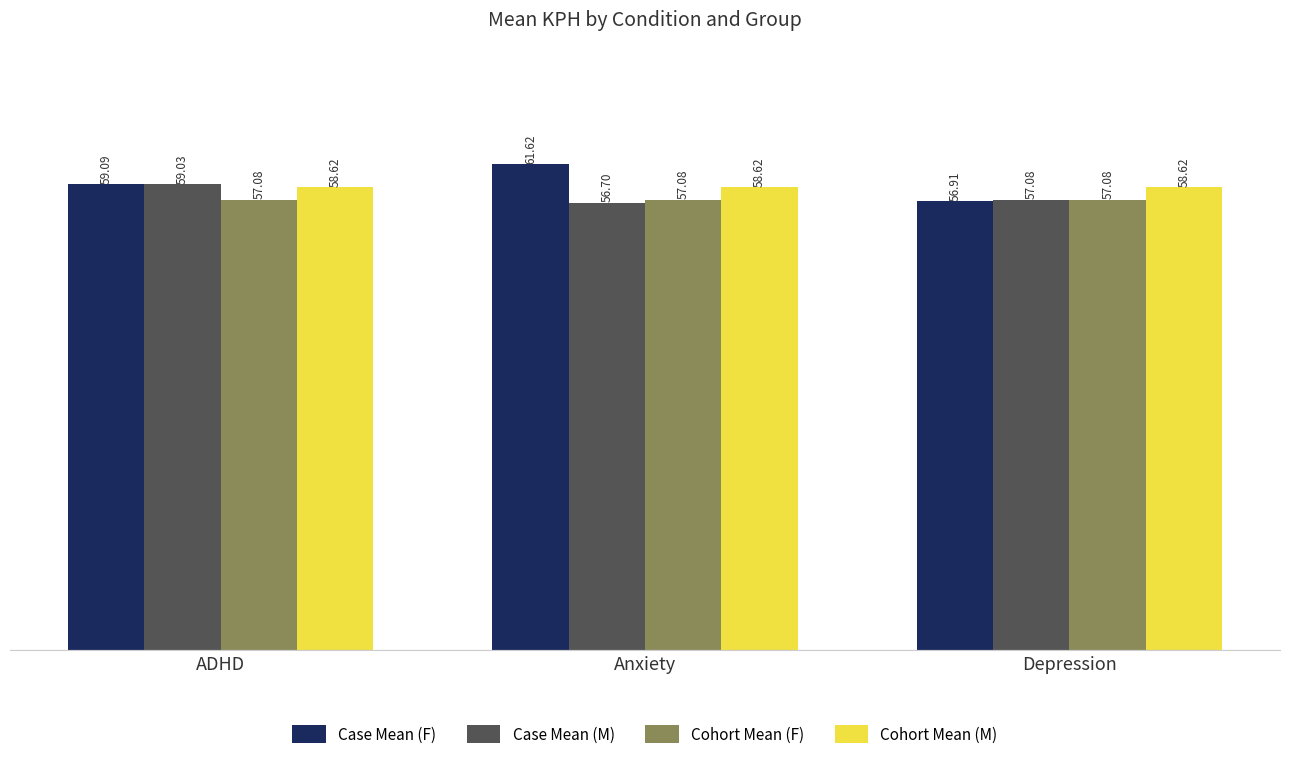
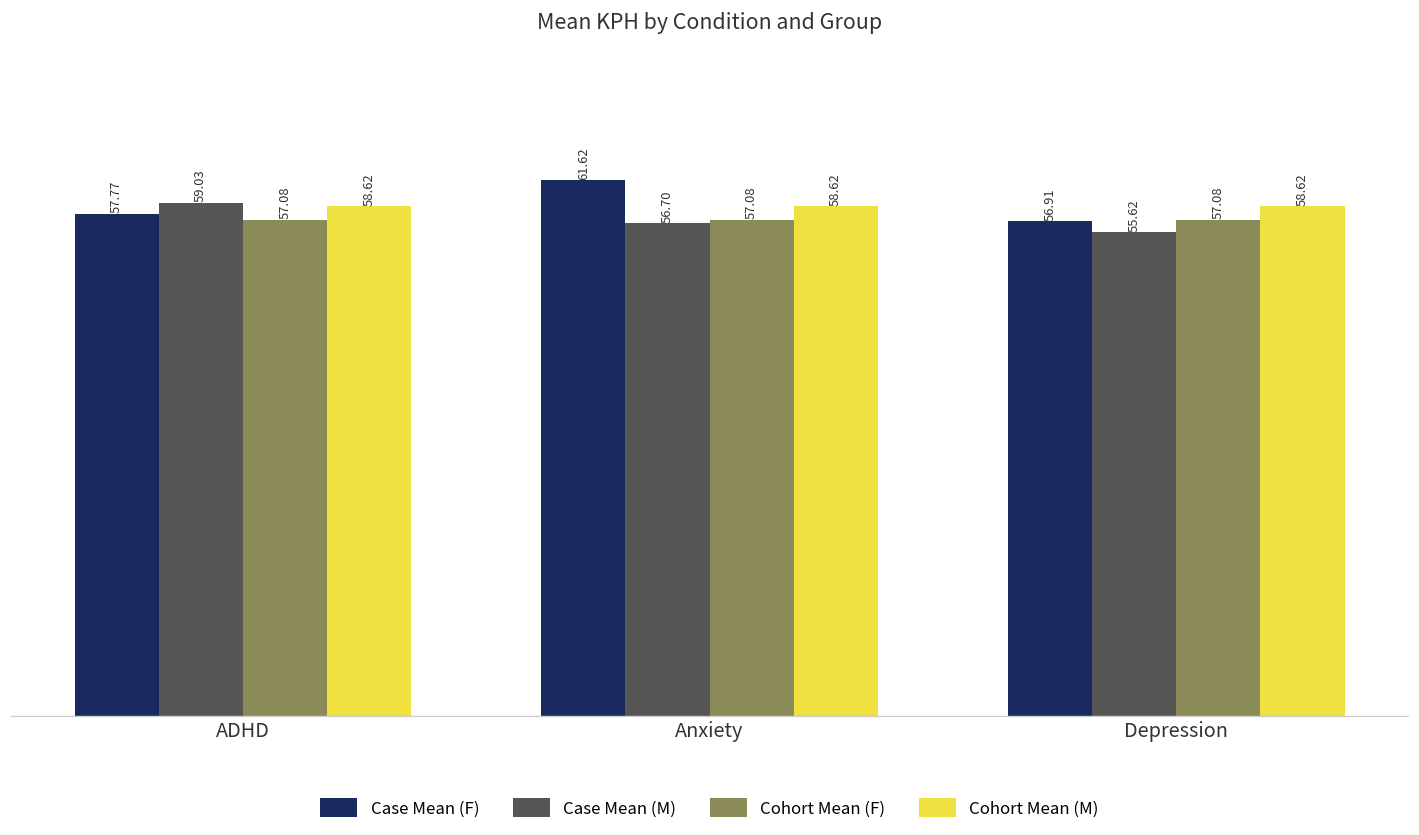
Case Mean (F), ADHD: 59.09 -> 57.77
Case Mean (M), Depression: 57.08 -> 55.62
